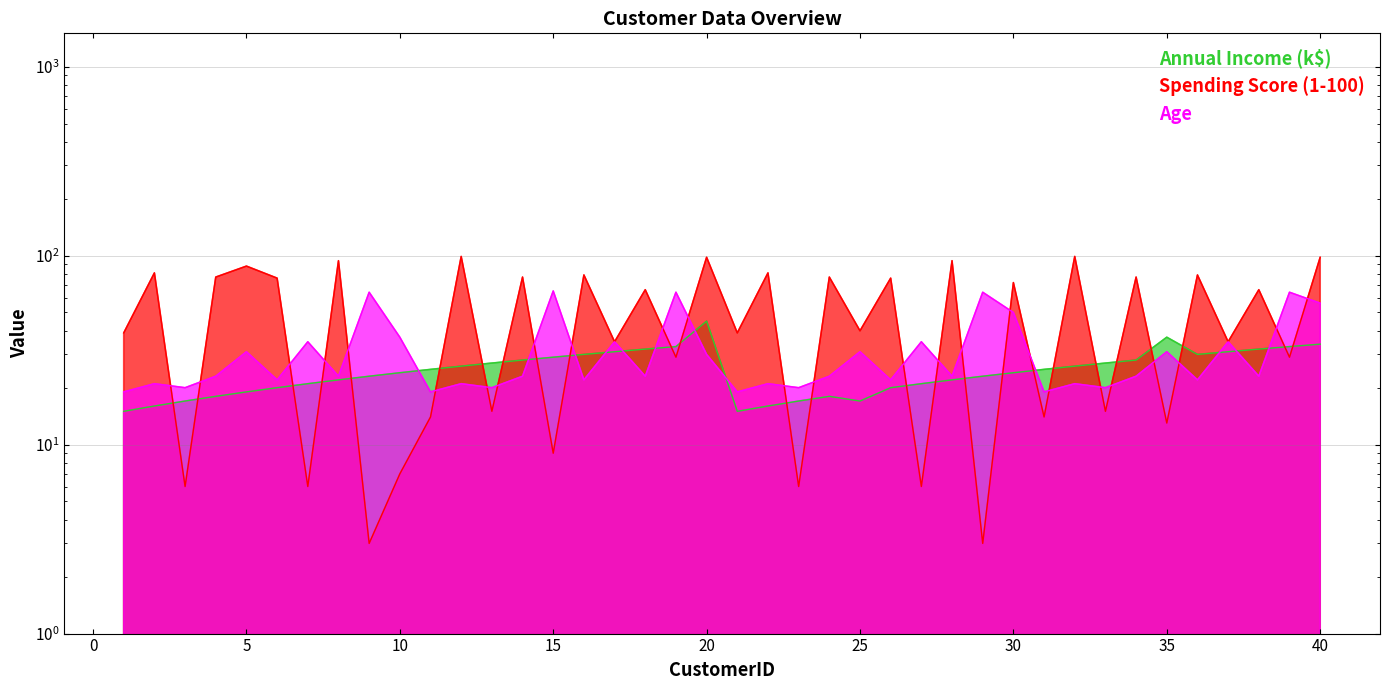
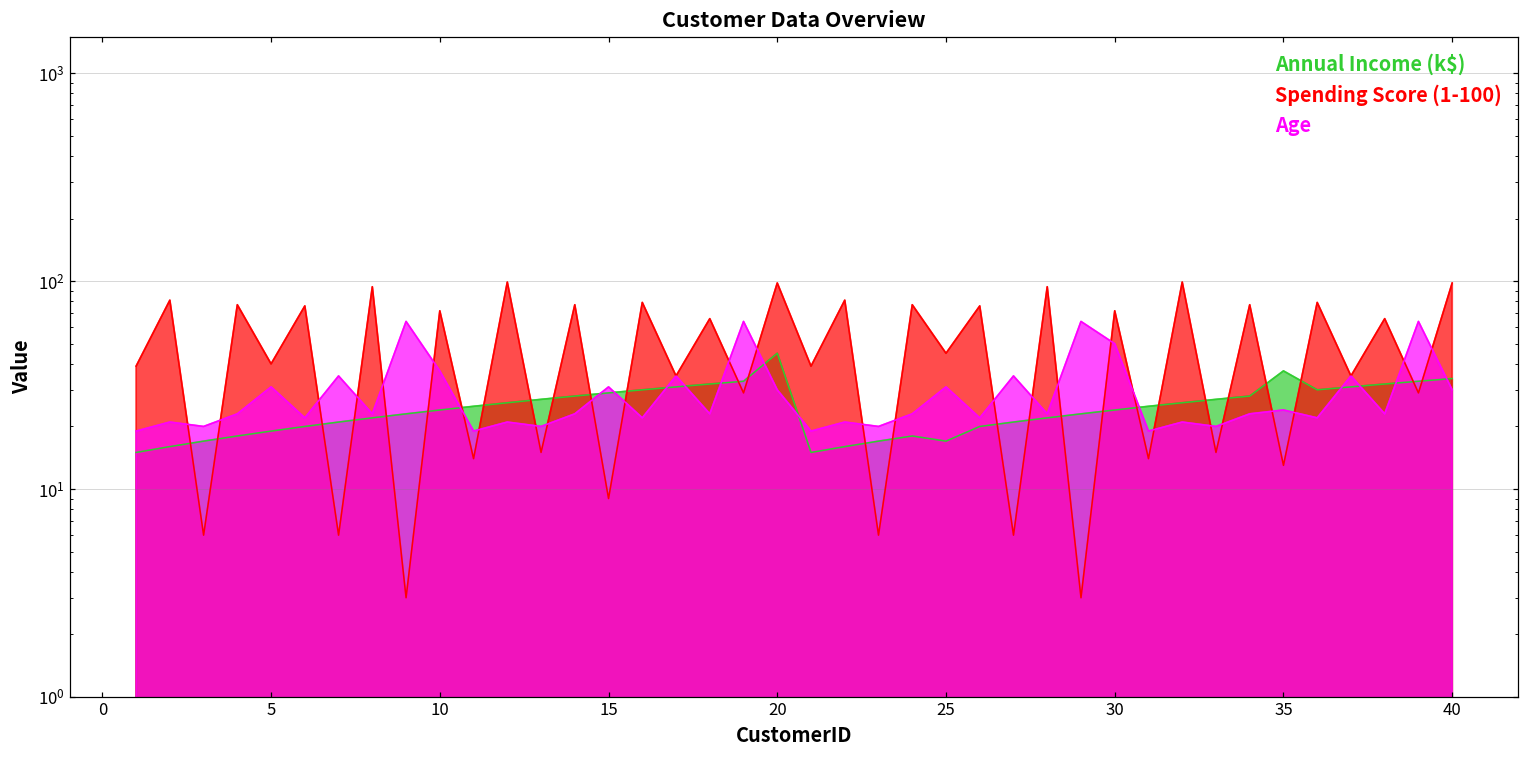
Spending Score (1-100), 5: 90 -> 40
Spending Score (1-100), 10: 7 -> 72
Age, 15: 65 -> 31
Spending Score (1-100), 25: 40 -> 45
Age, 35: 31 -> 24
Age, 40: 56 -> 30
